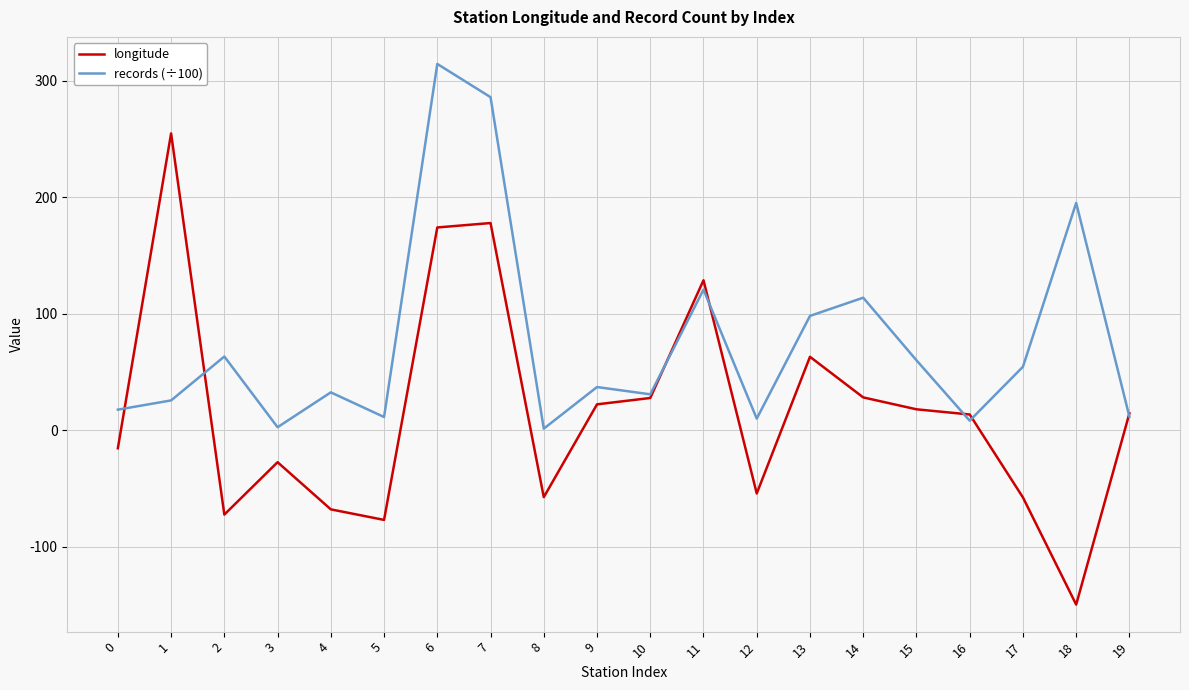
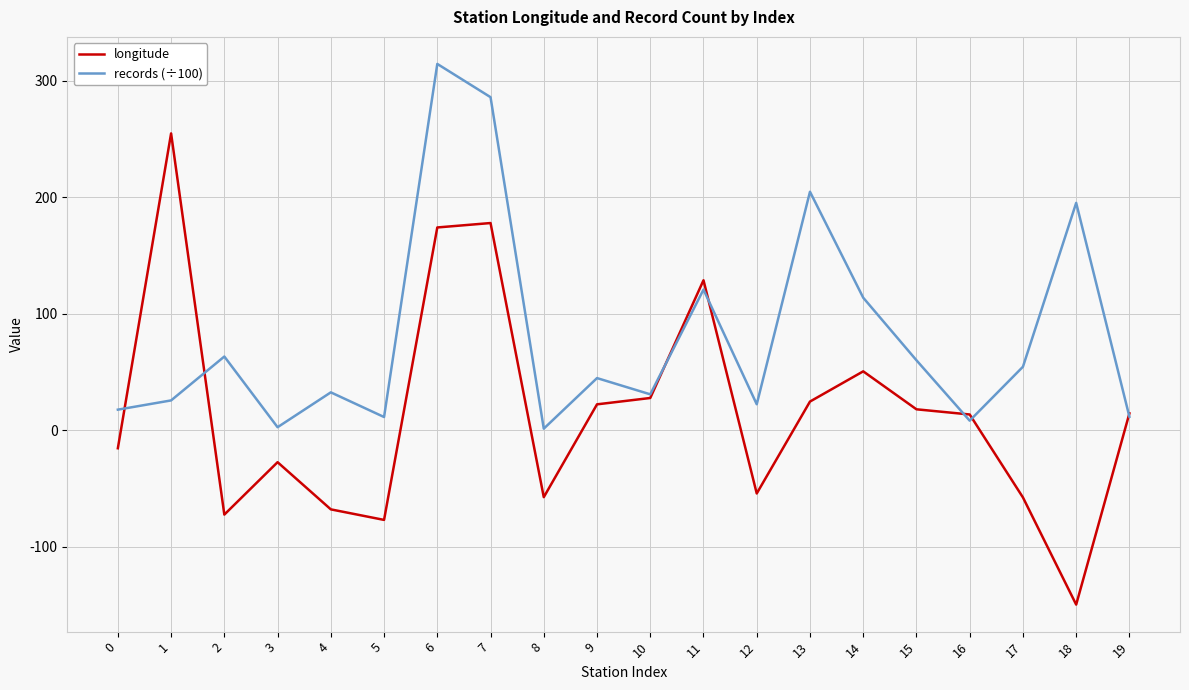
records (÷100), 9: 37 -> 45
records (÷100), 12: 10 -> 22
longitude, 13: 63 -> 25
records (÷100), 13: 98 -> 205
longitude, 14: 28 -> 51
